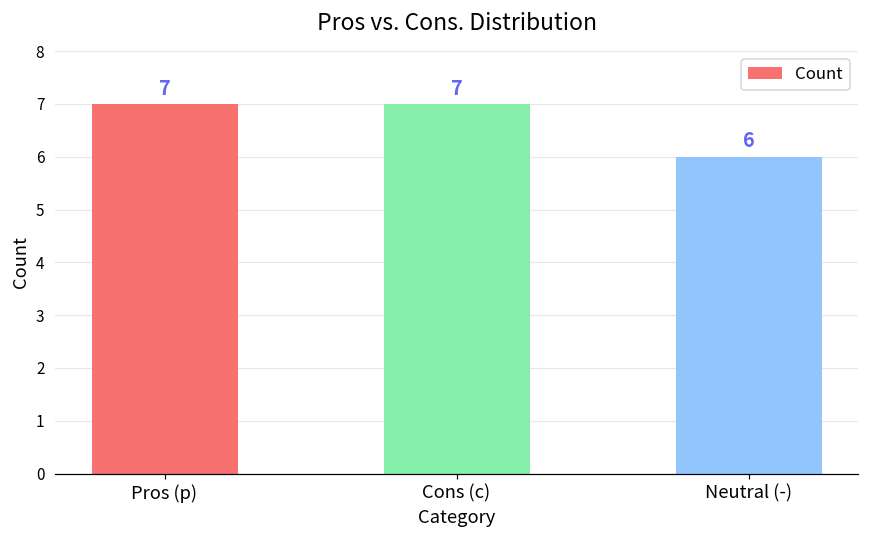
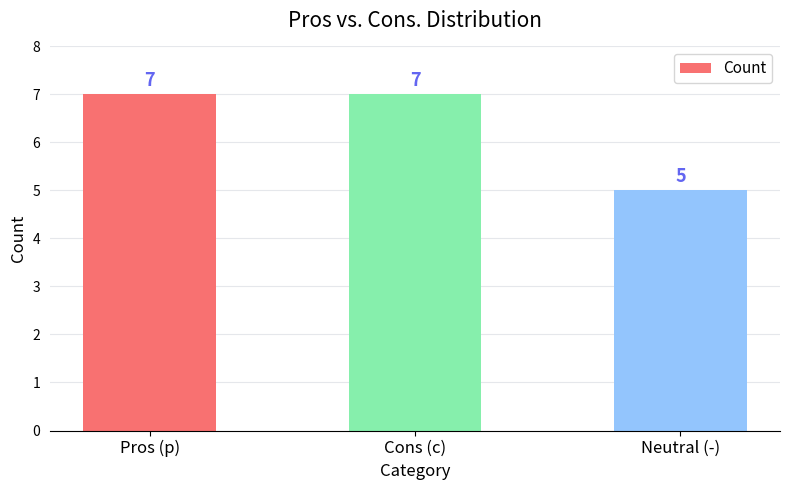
Neutral (-): 6 -> 5
